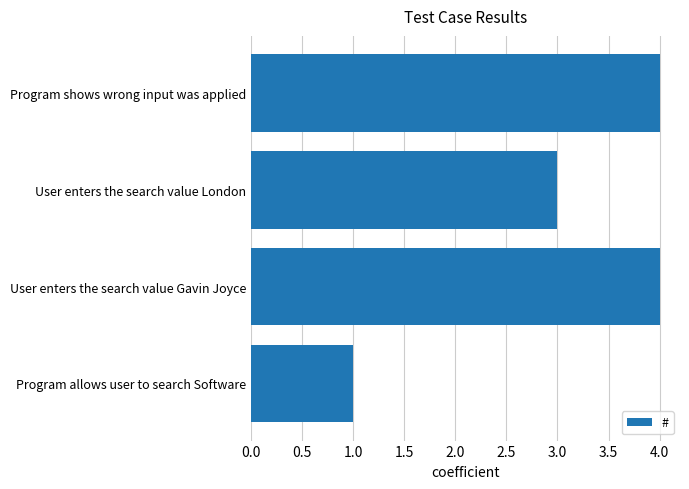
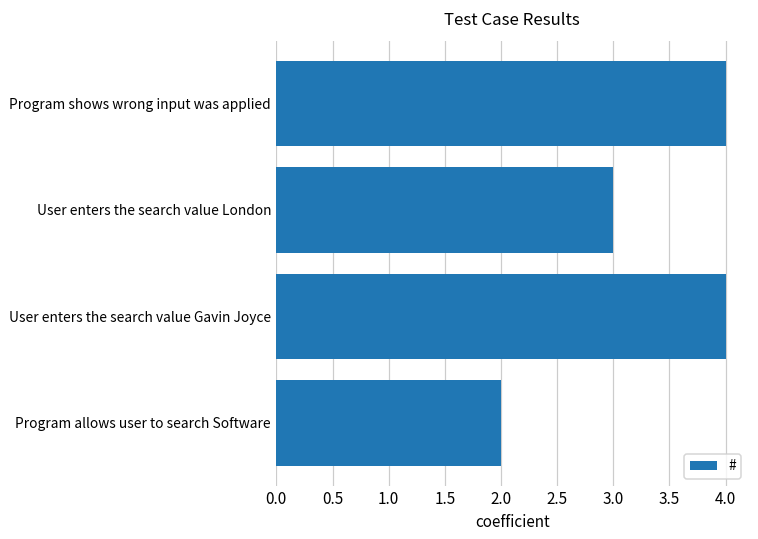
Program allows user to search Software: 1 -> 2
